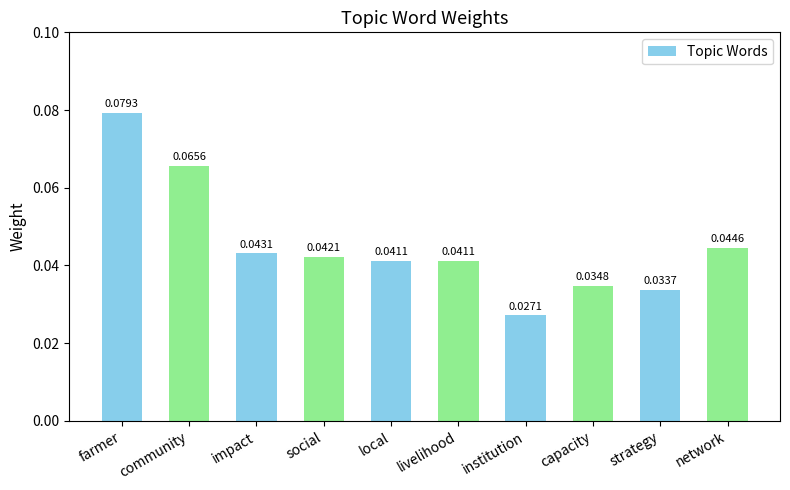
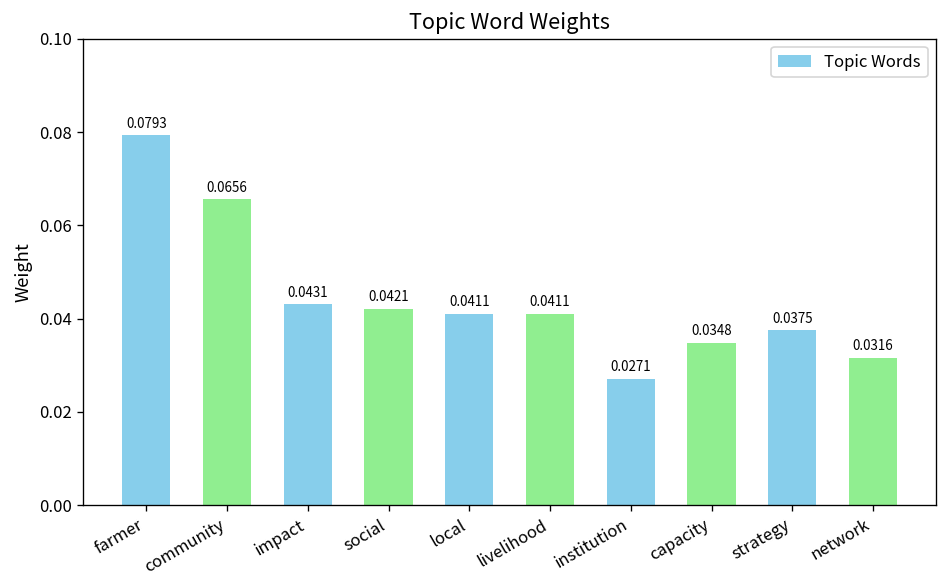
strategy: 0.0337 -> 0.0375
network: 0.0446 -> 0.0316
